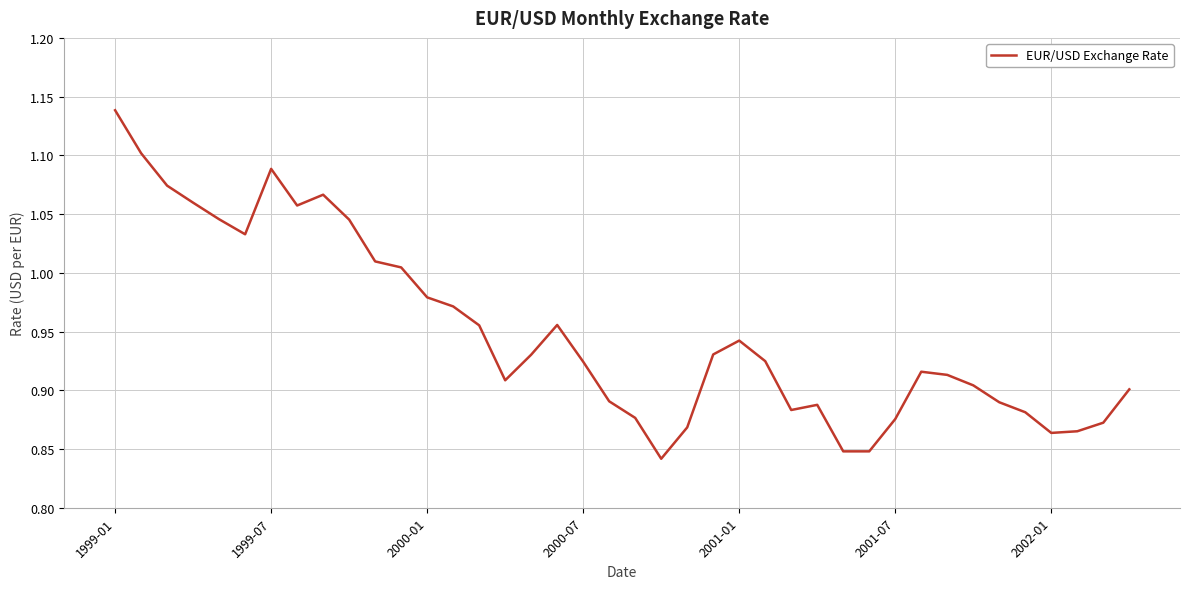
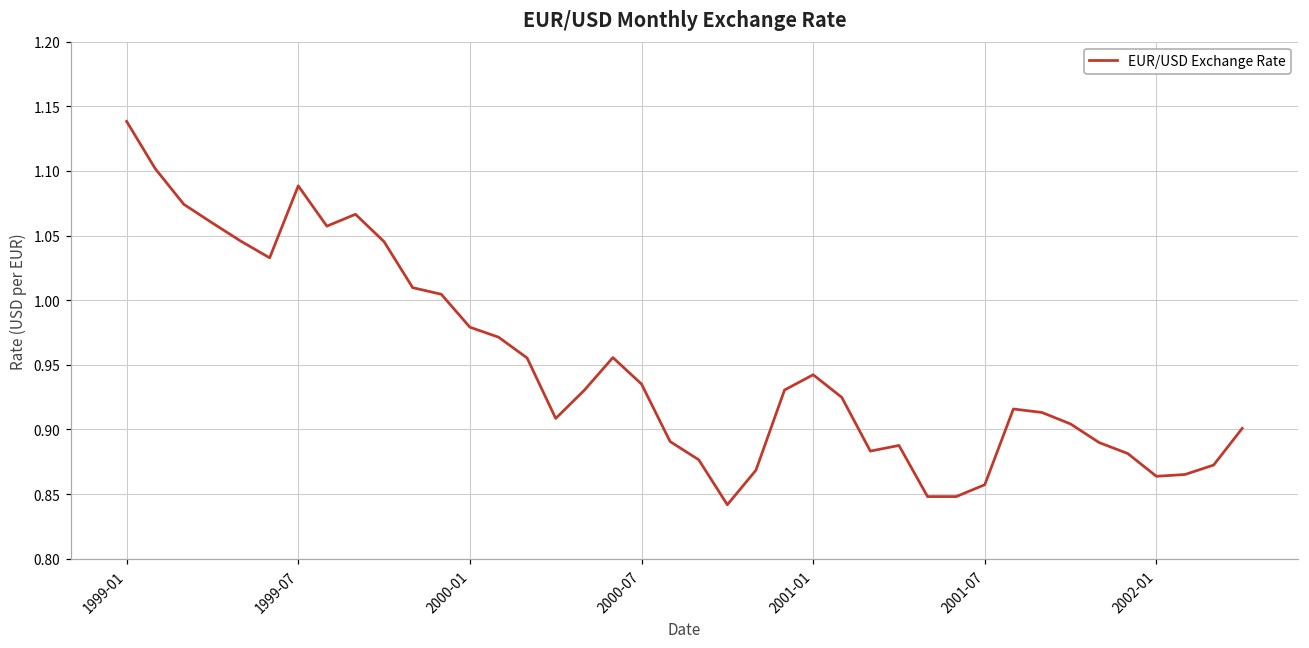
2000-07: 0.924 -> 0.935
2001-07: 0.876 -> 0.857
